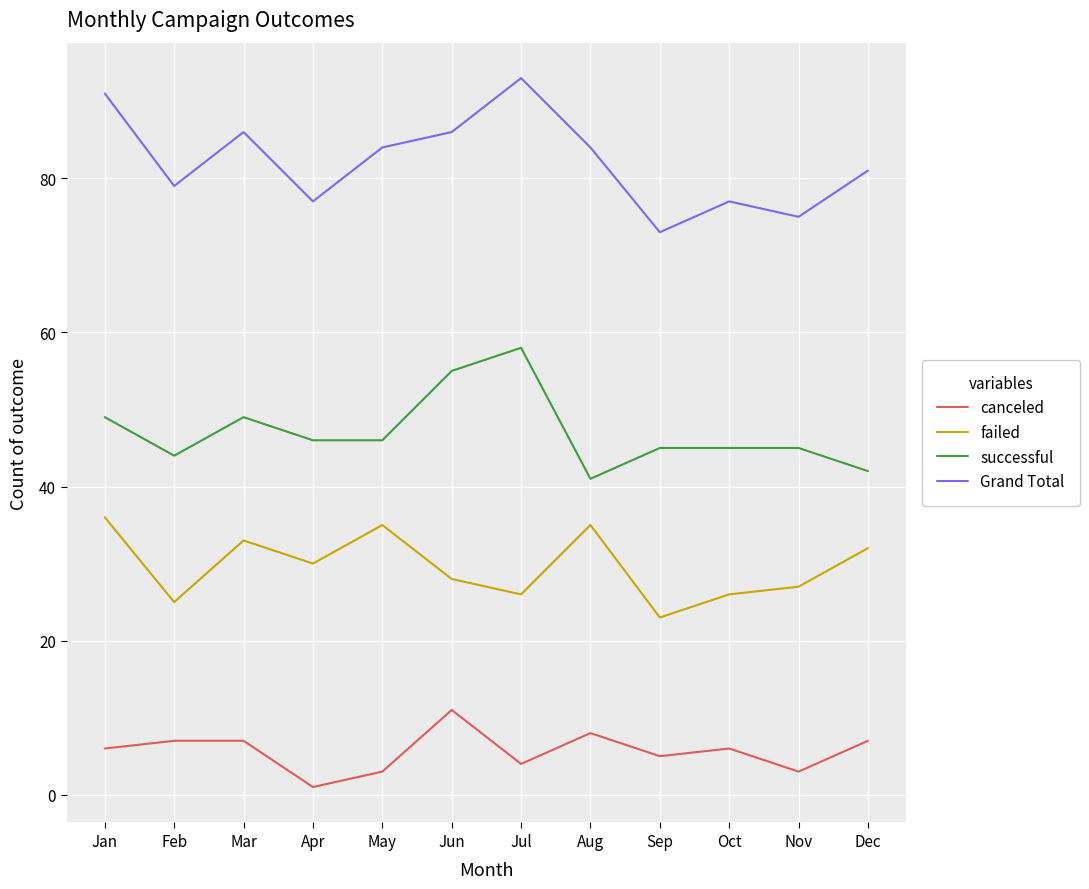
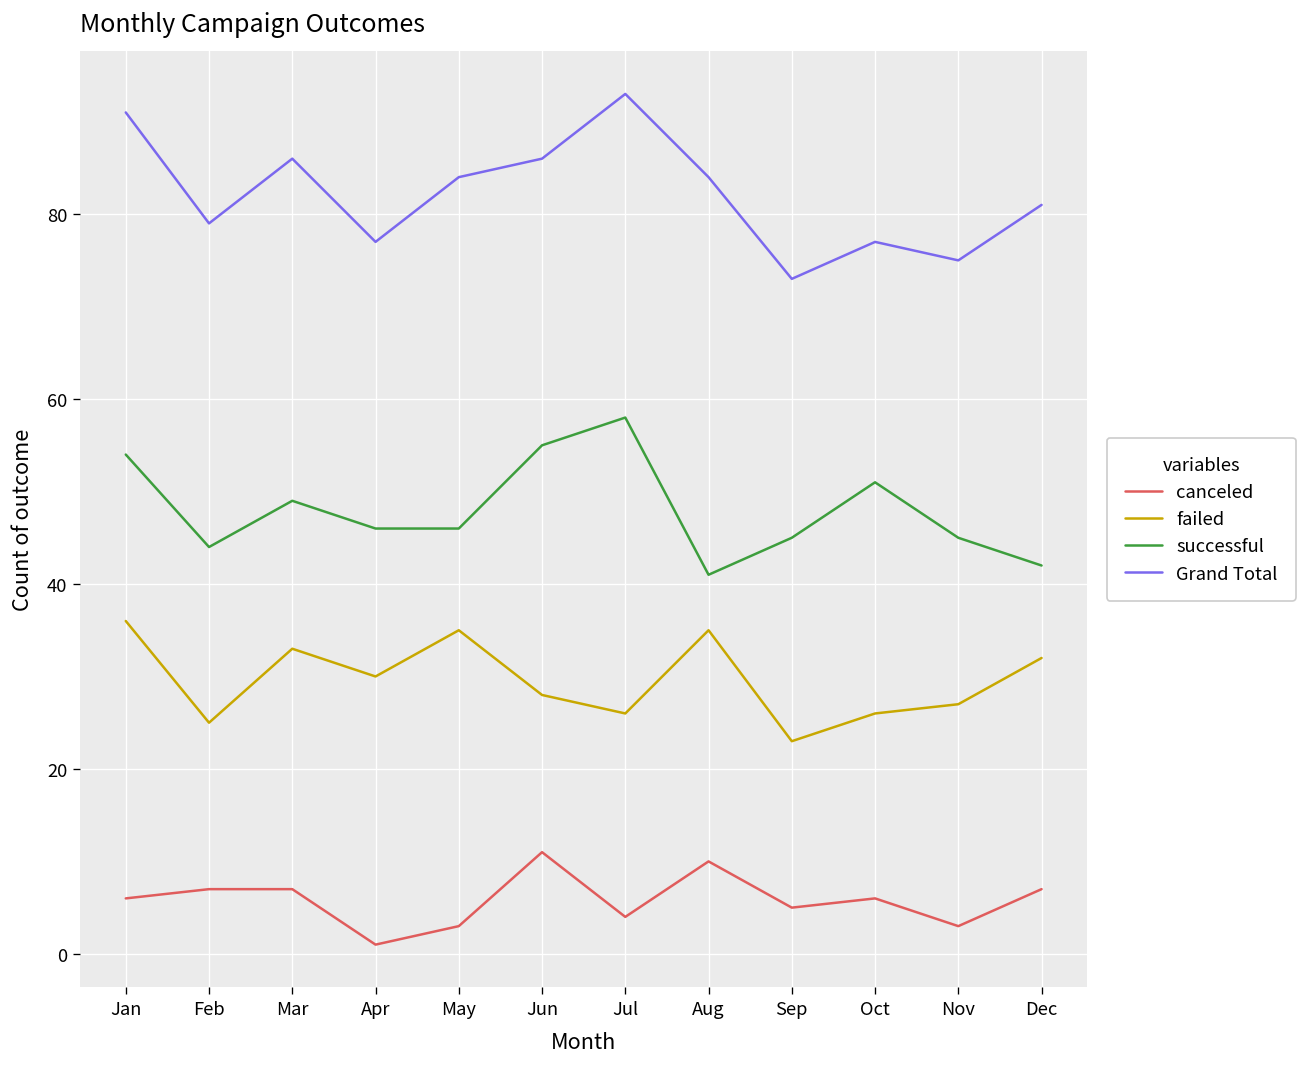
successful, Jan: 49 -> 54
canceled, Aug: 8 -> 10
successful, Oct: 45 -> 51
